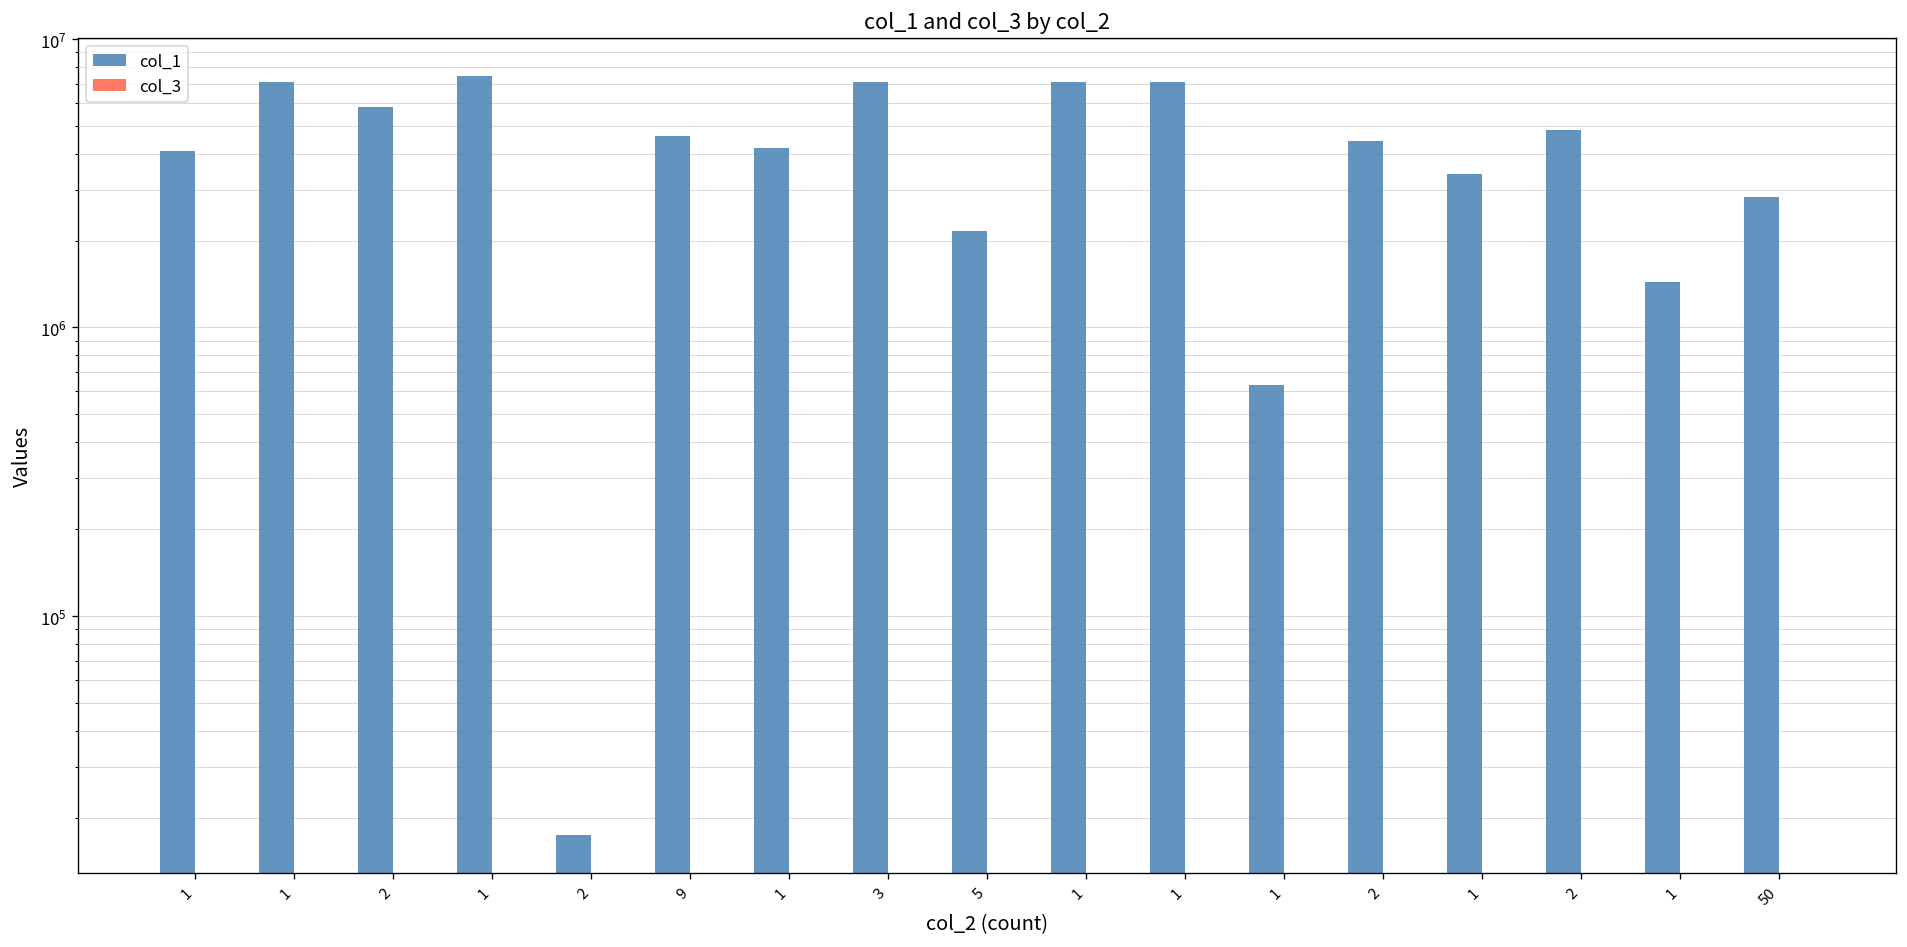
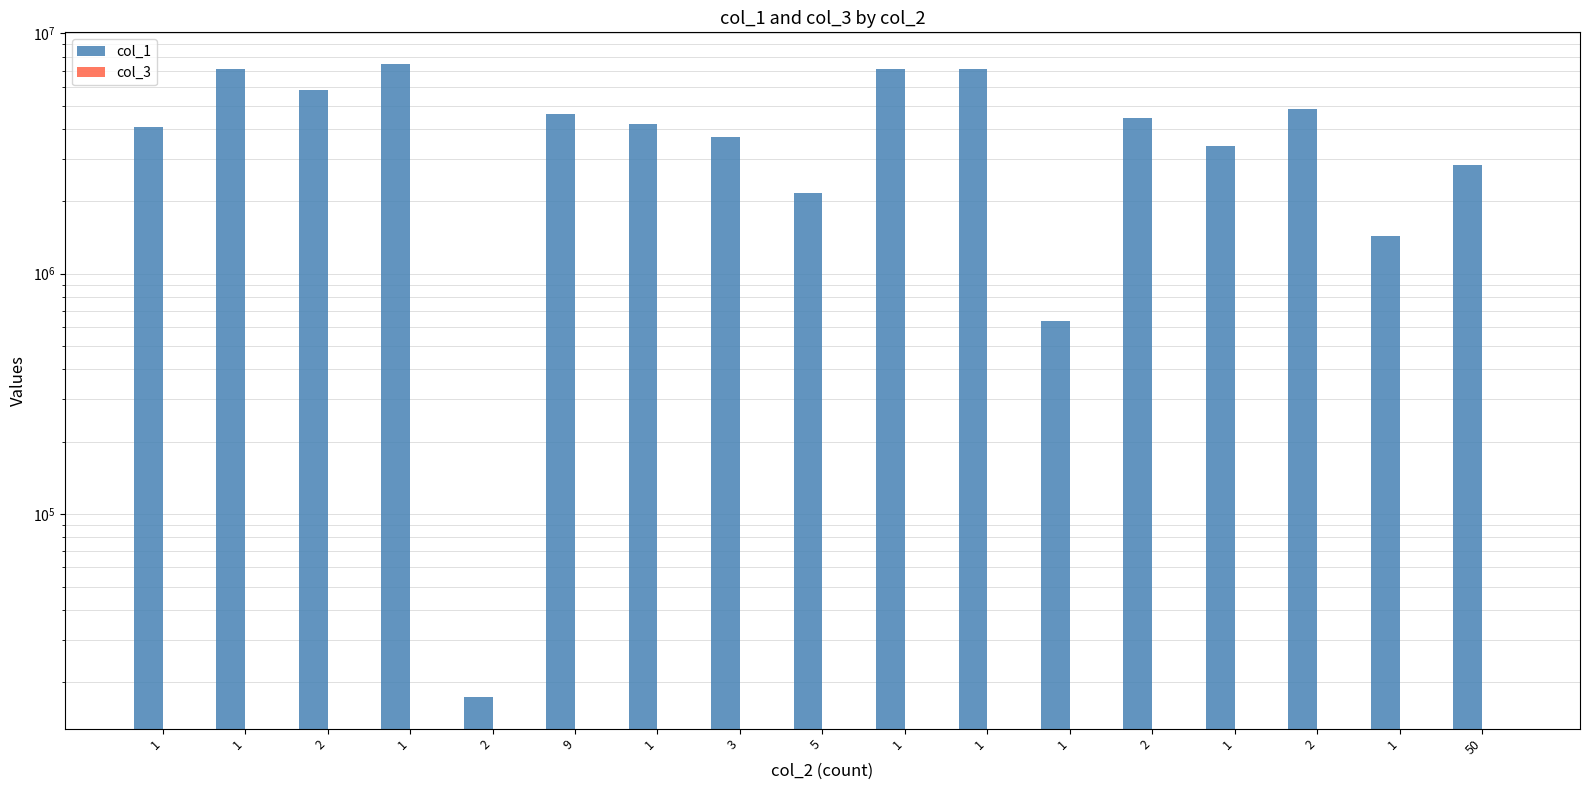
col_1, 3: 7100000 -> 3700000
